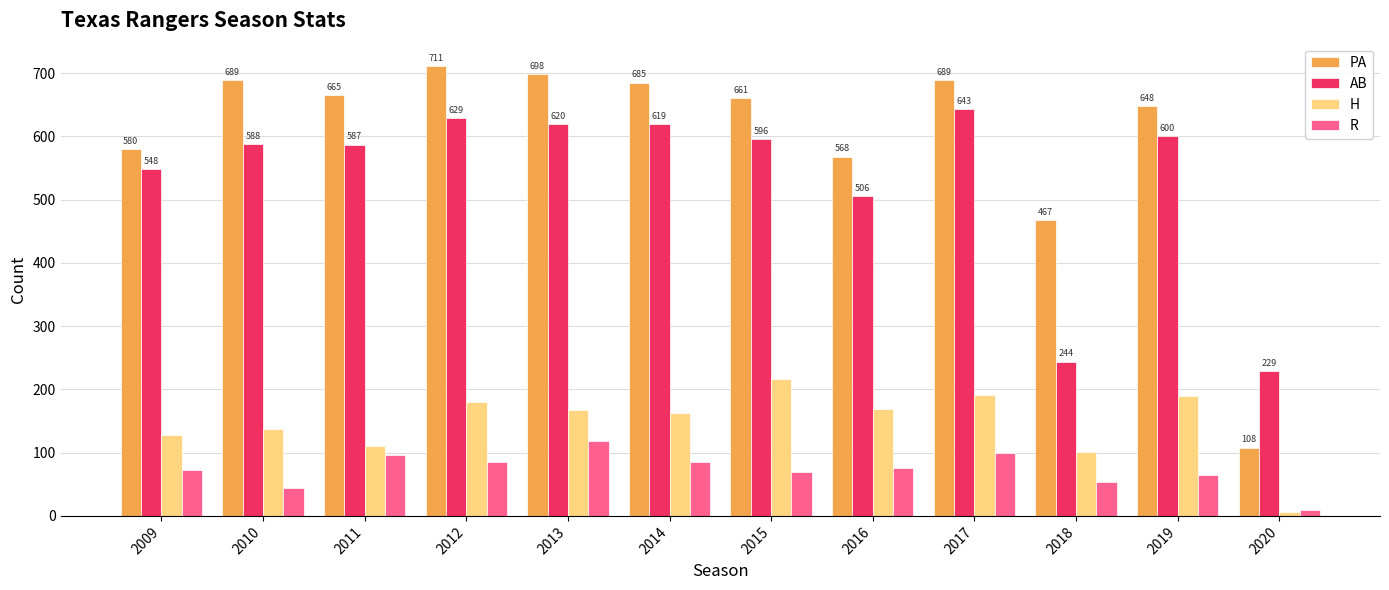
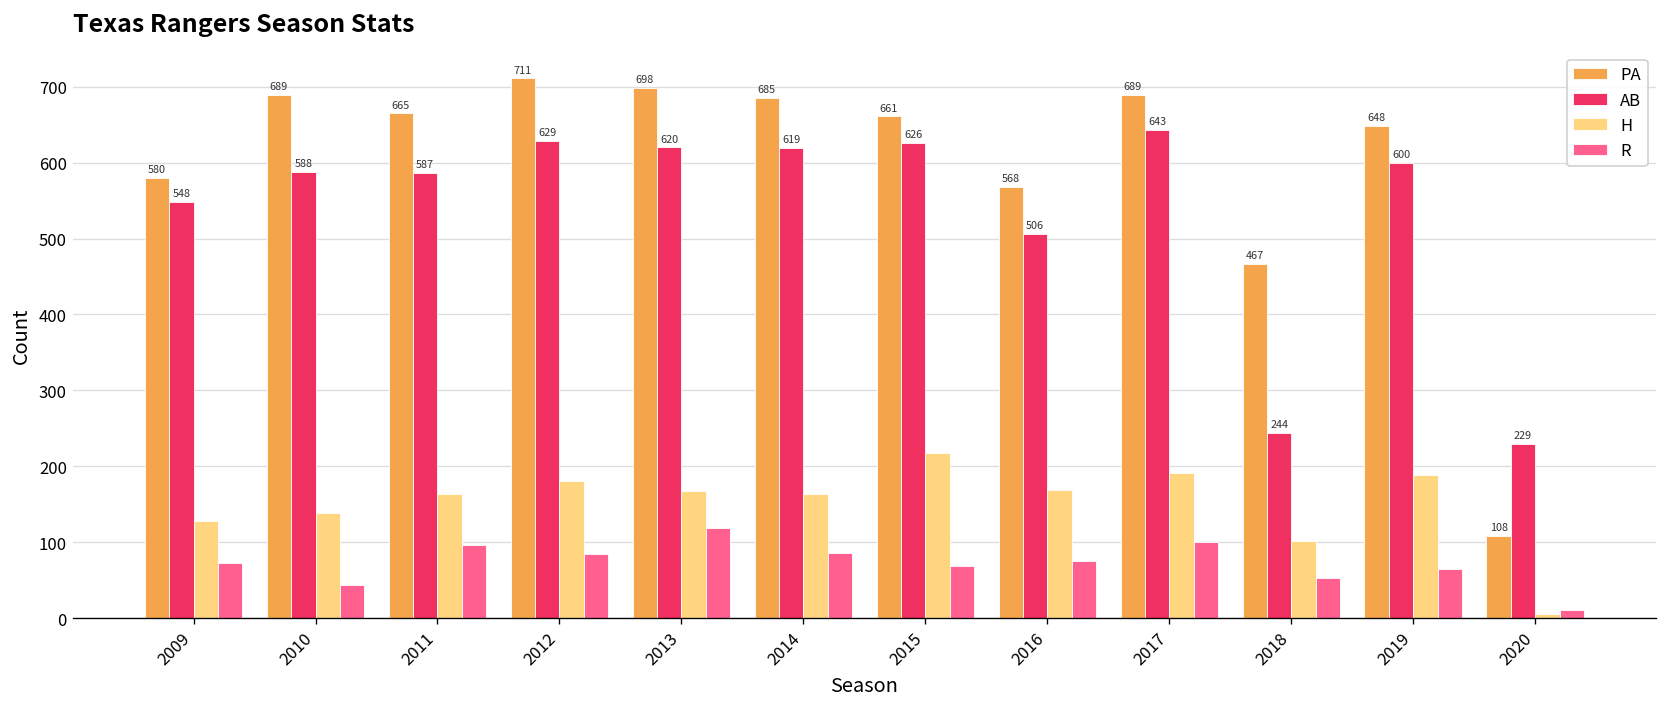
H, 2011: 110 -> 160
AB, 2015: 596 -> 626
